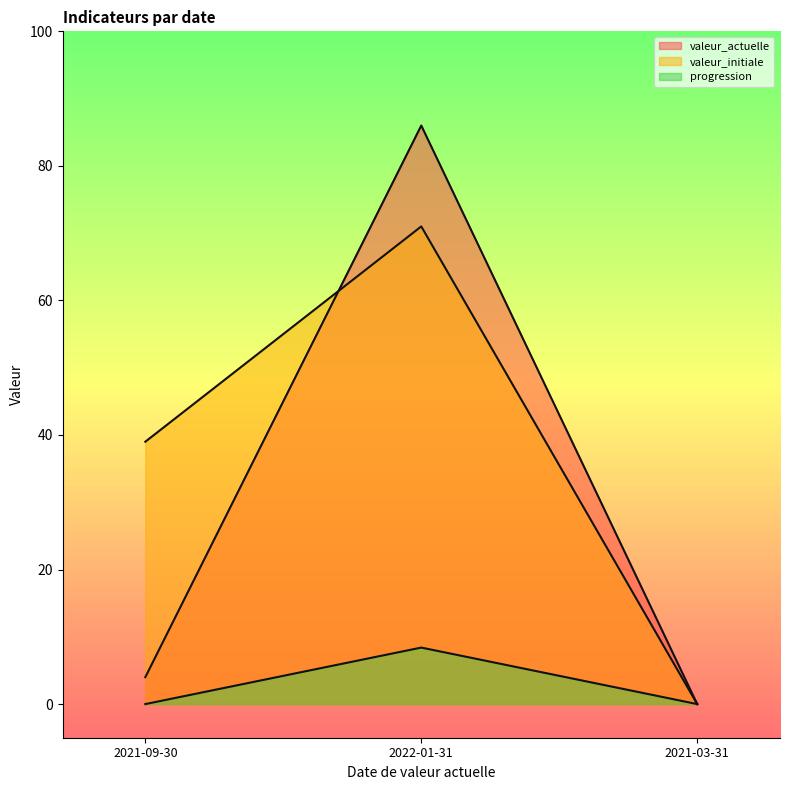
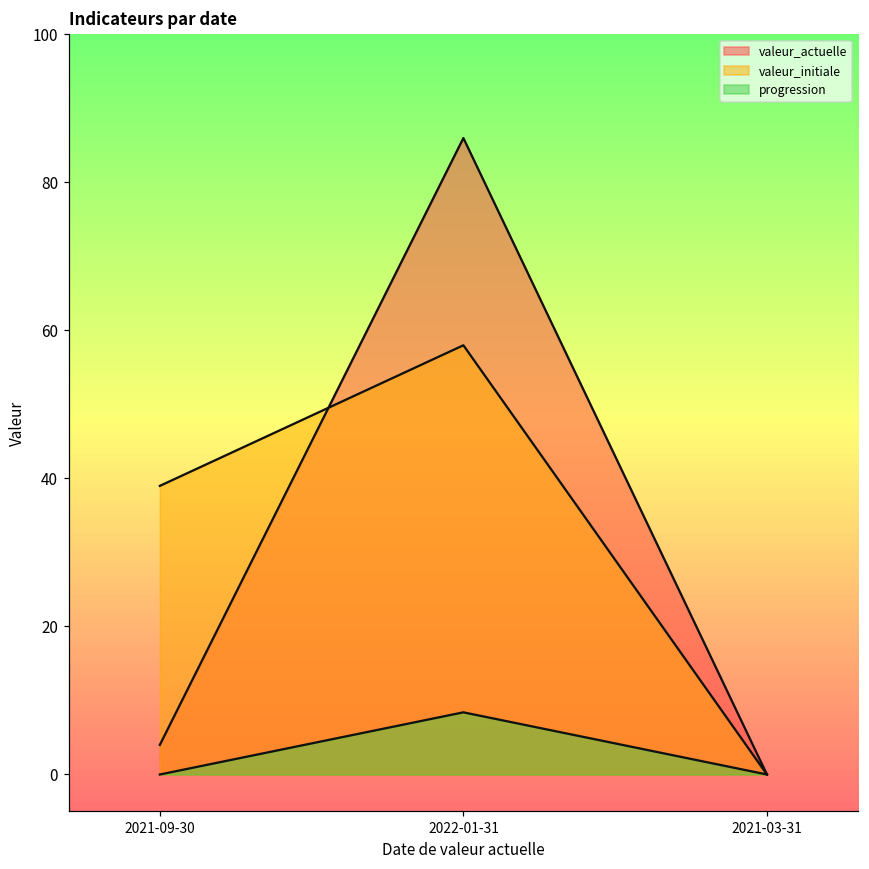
valeur_initiale, 2022-01-31: 71 -> 58
